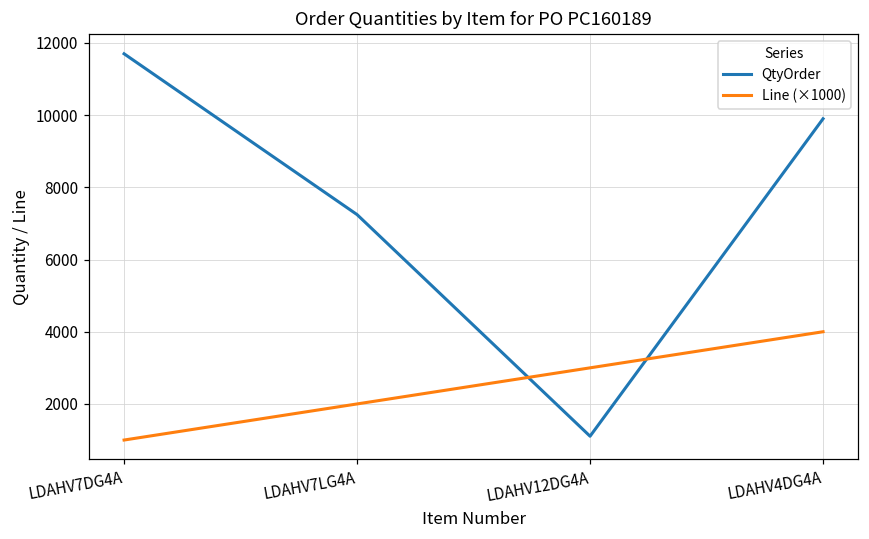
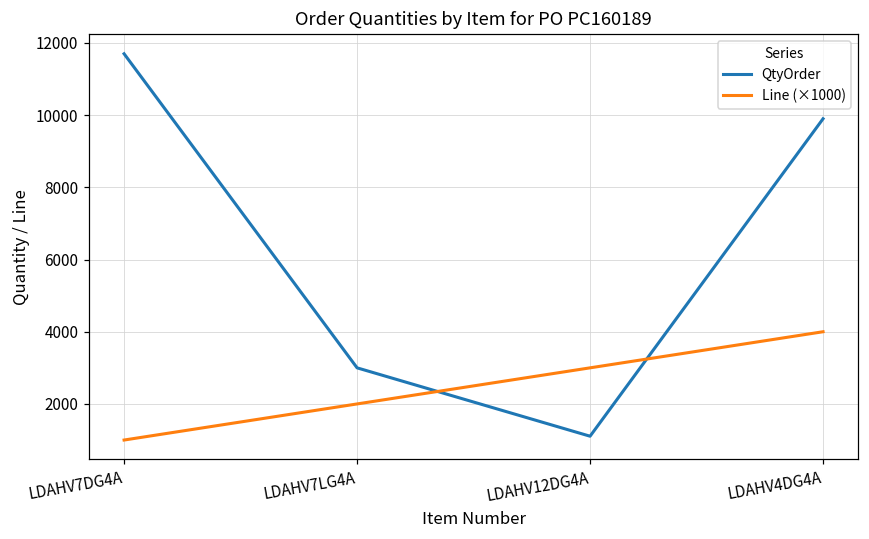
QtyOrder, LDAHV7LG4A: 7200 -> 3000
